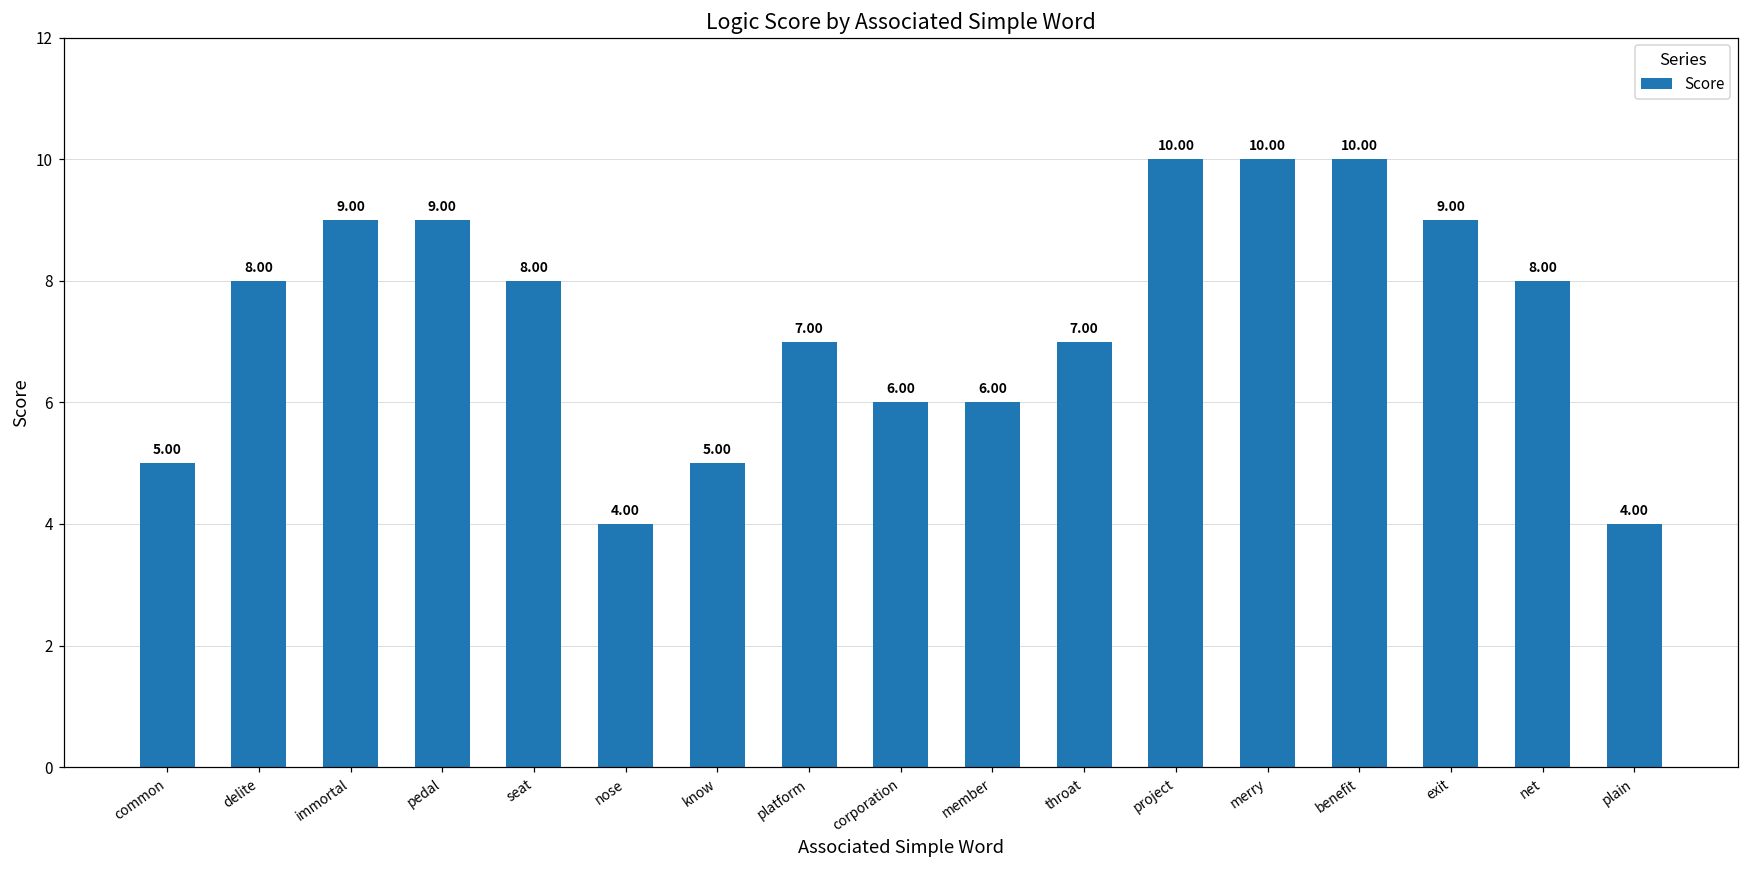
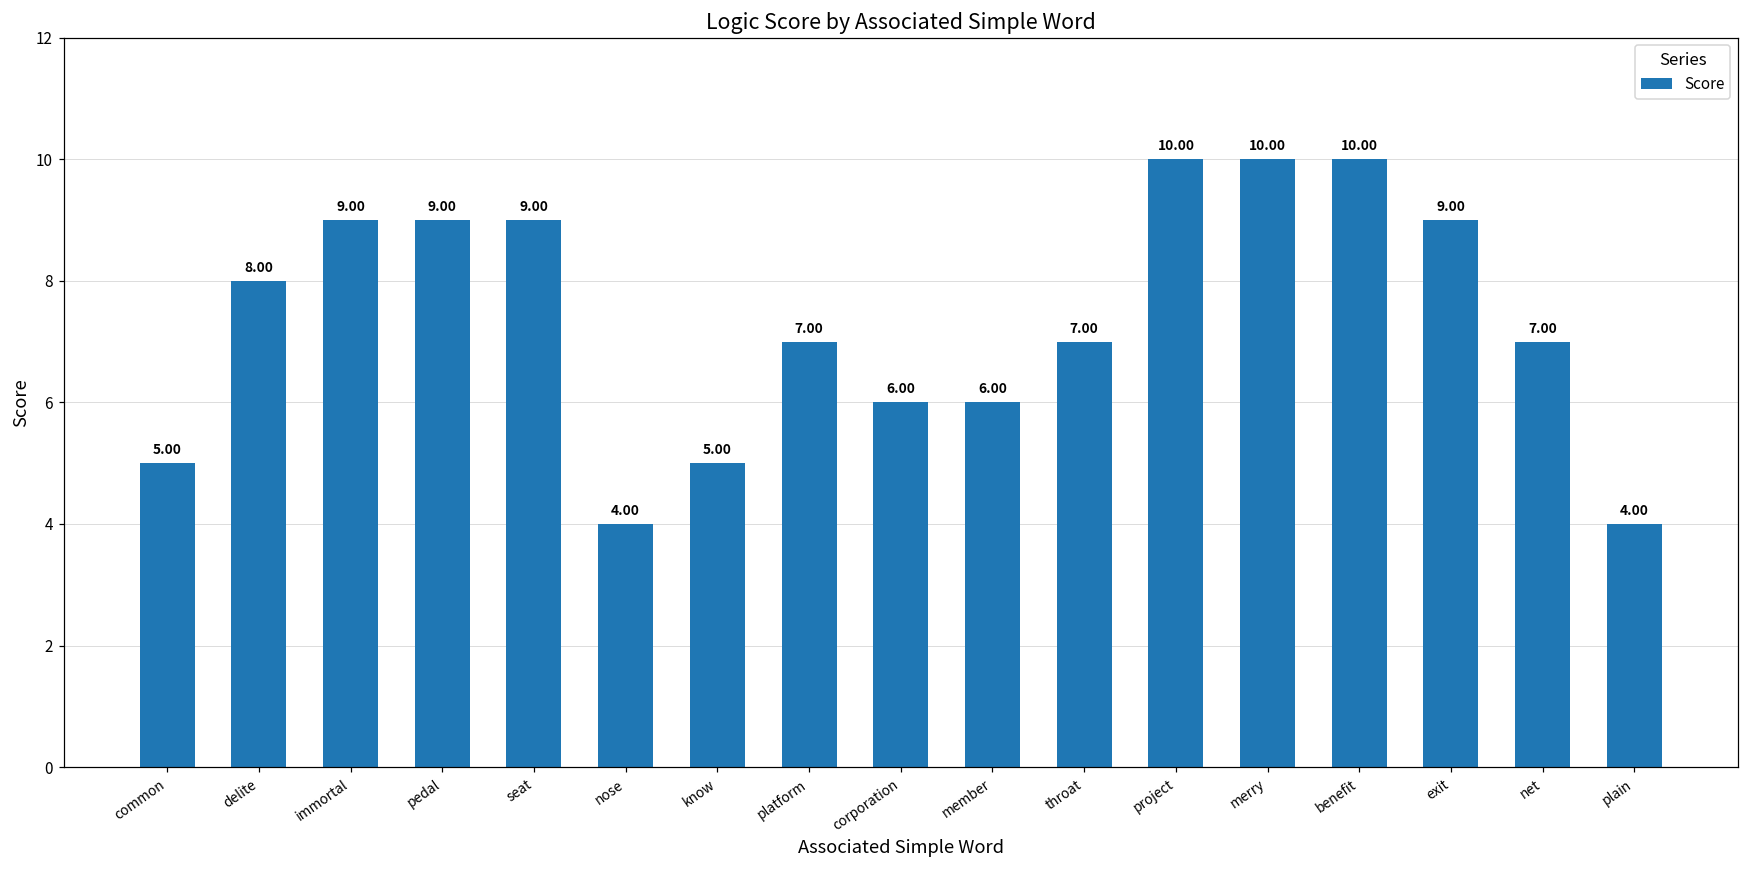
seat: 8.00 -> 9.00
net: 8.00 -> 7.00
